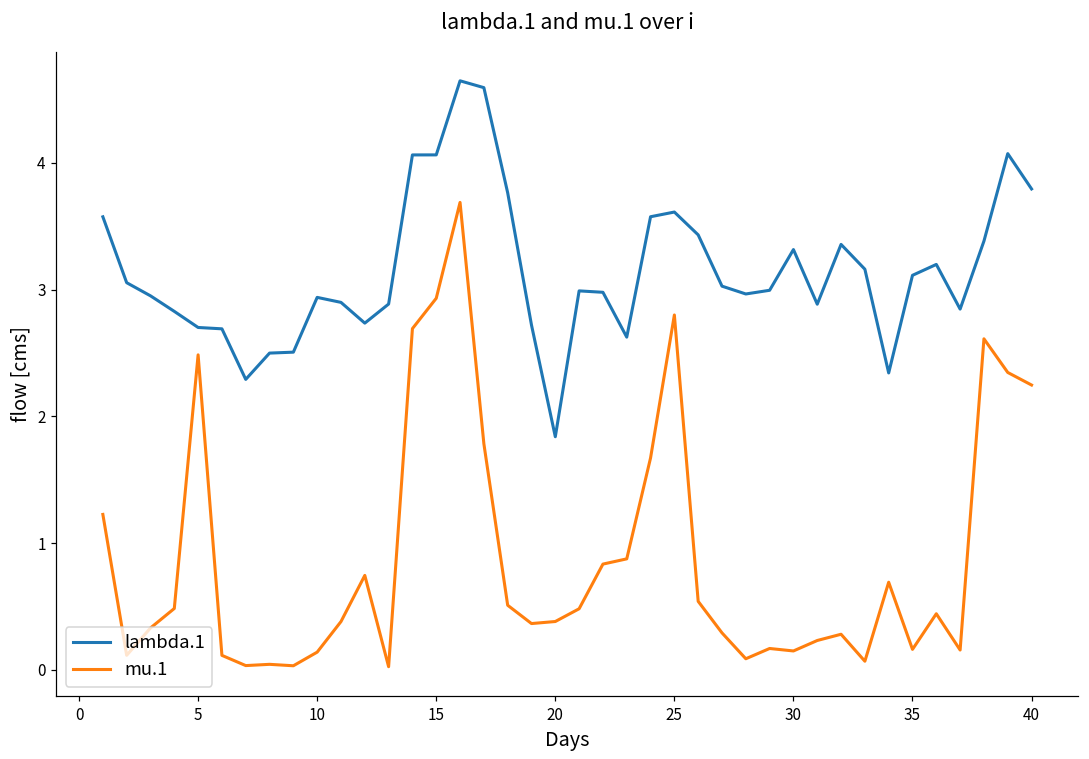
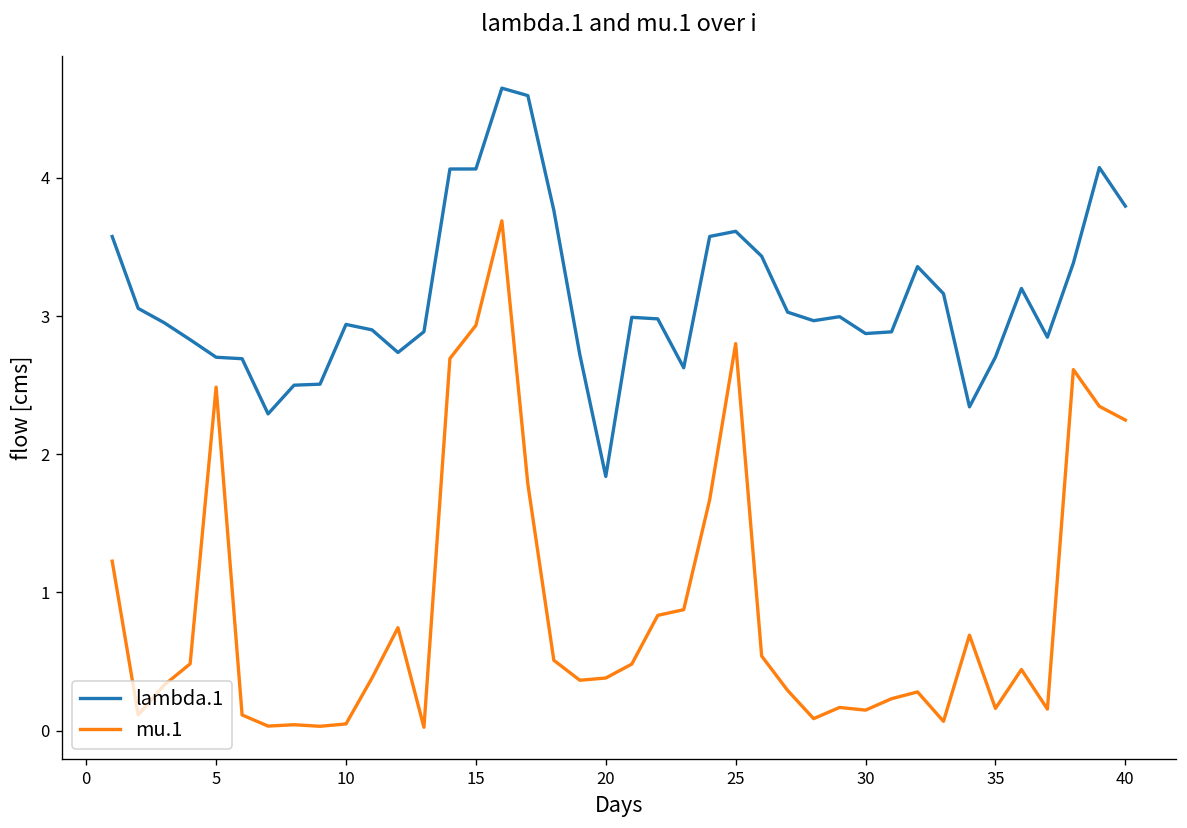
mu.1, 10: 0.14 -> 0.05
lambda.1, 30: 3.32 -> 2.87
lambda.1, 35: 3.11 -> 2.70
